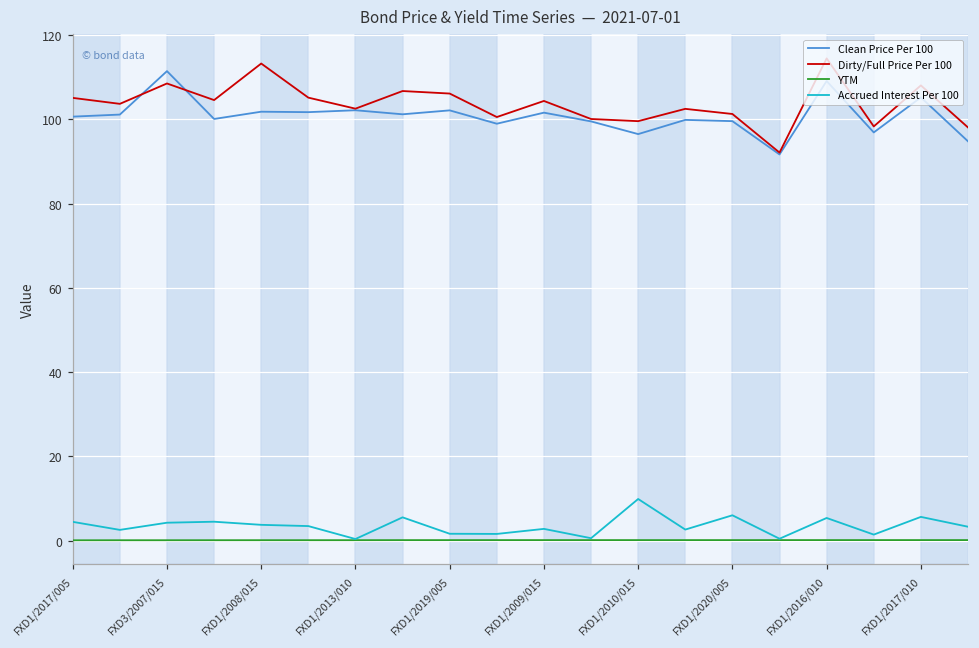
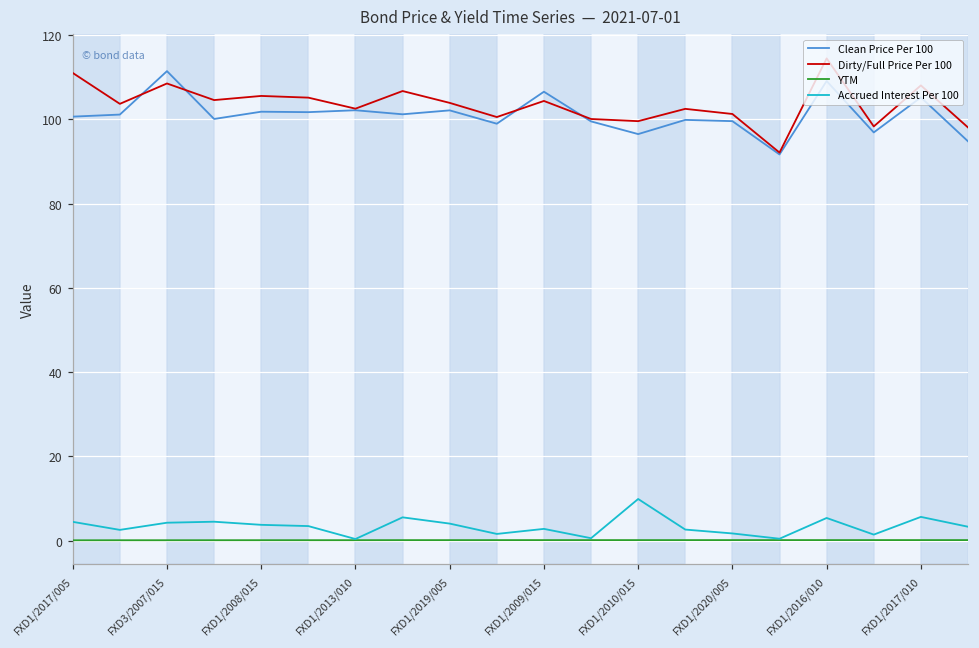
Dirty/Full Price Per 100, FXD1/2017/005: 105 -> 111
Dirty/Full Price Per 100, FXD1/2008/015: 113 -> 106
Dirty/Full Price Per 100, FXD1/2019/005: 106 -> 104
Accrued Interest Per 100, FXD1/2019/005: 2 -> 4
Clean Price Per 100, FXD1/2009/015: 102 -> 107
Accrued Interest Per 100, FXD1/2020/005: 6 -> 2
